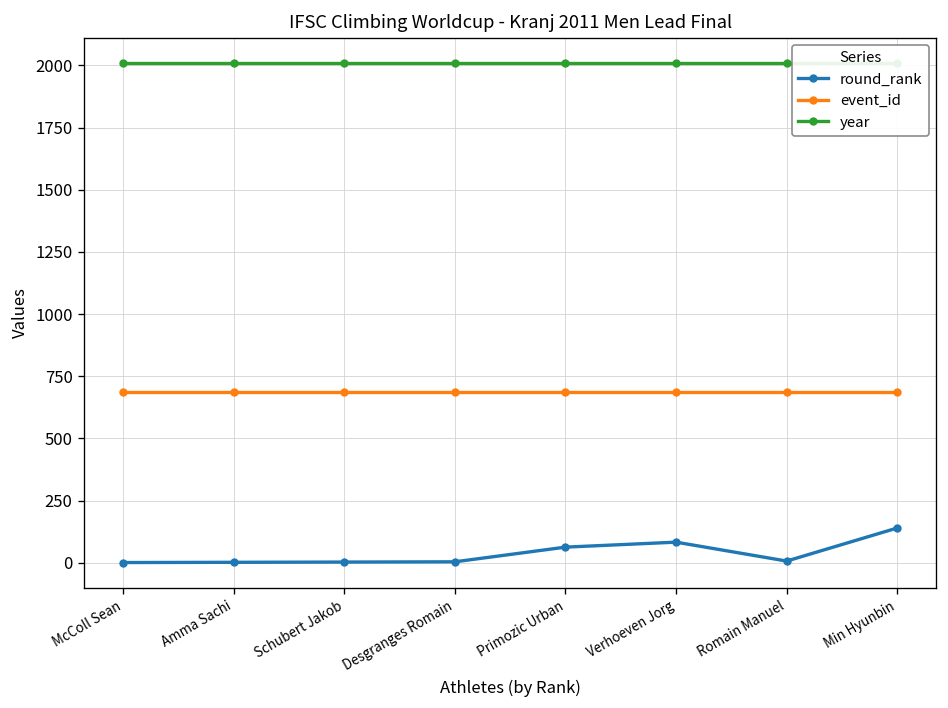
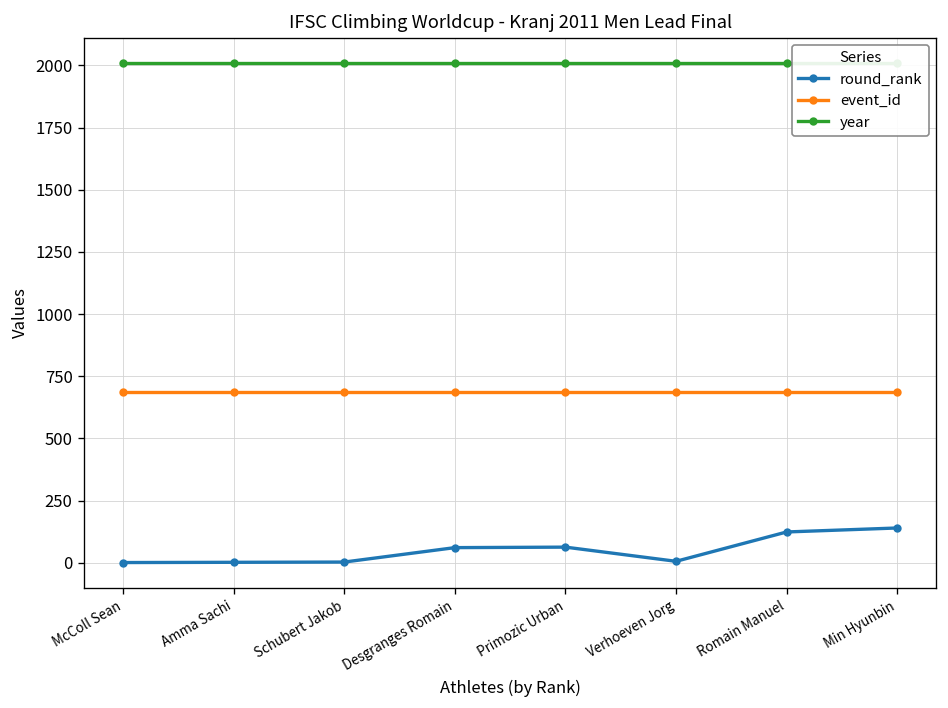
round_rank, Desgranges Romain: 0 -> 60
round_rank, Verhoeven Jorg: 80 -> 10
round_rank, Romain Manuel: 10 -> 120
